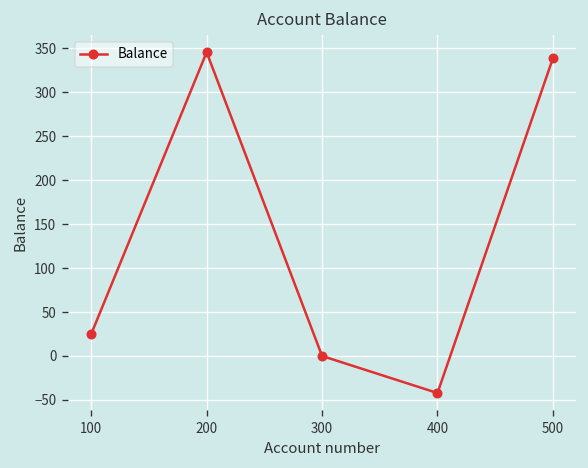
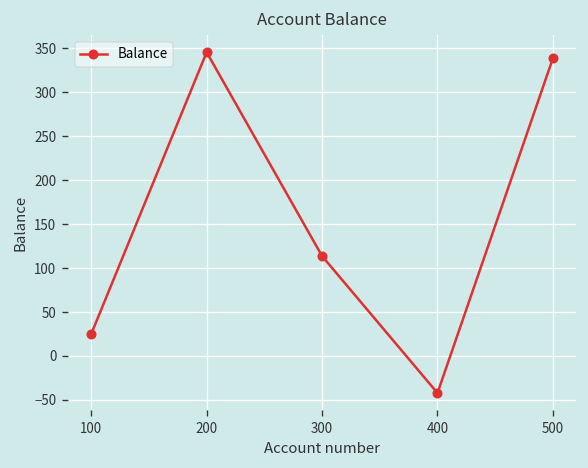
300: 0 -> 110
